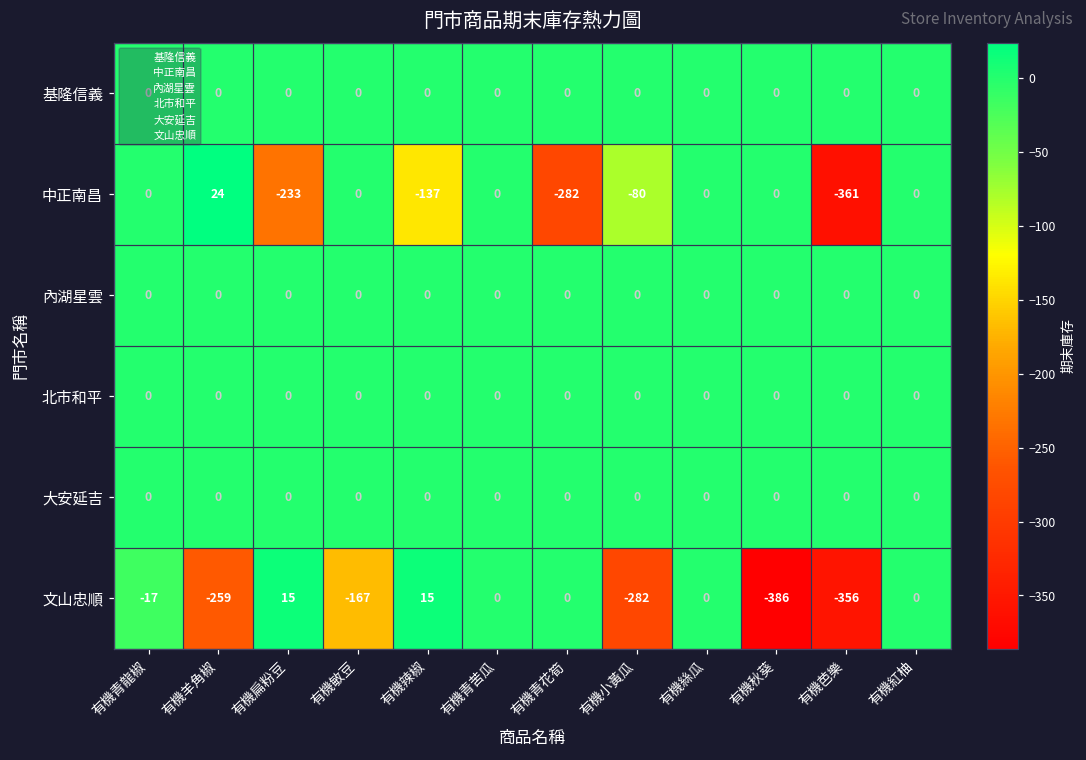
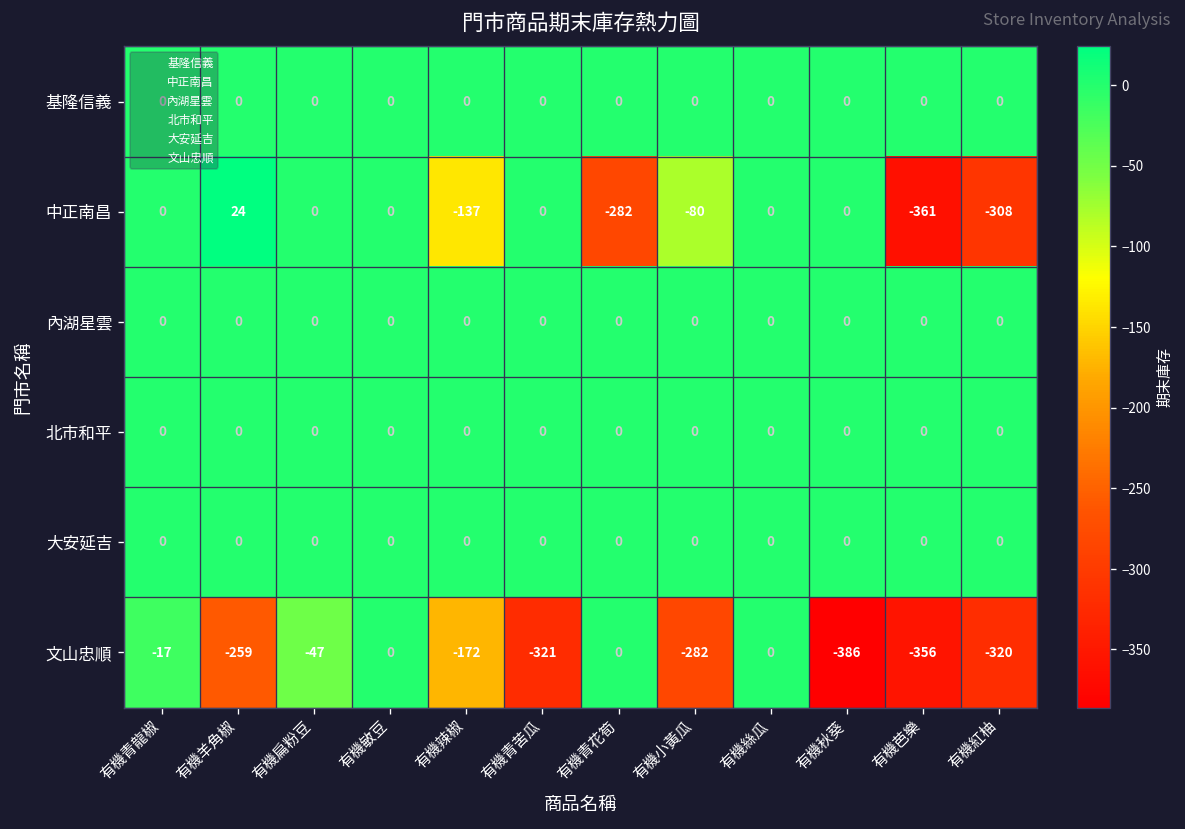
中正南昌, 有機扁粉豆: -233 -> 0
中正南昌, 有機紅柚: 0 -> -308
文山忠順, 有機扁粉豆: 15 -> -47
文山忠順, 有機敏豆: -167 -> 0
文山忠順, 有機辣椒: 15 -> -172
文山忠順, 有機青苦瓜: 0 -> -321
文山忠順, 有機紅柚: 0 -> -320
